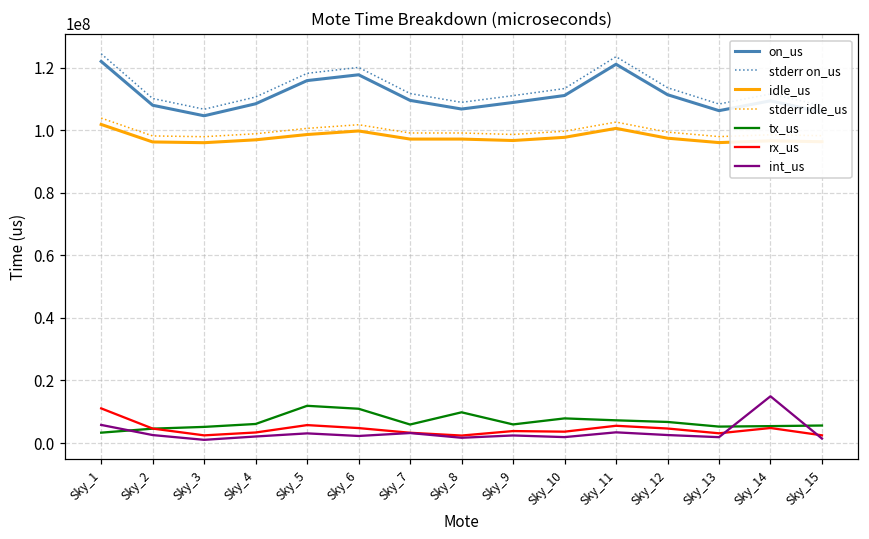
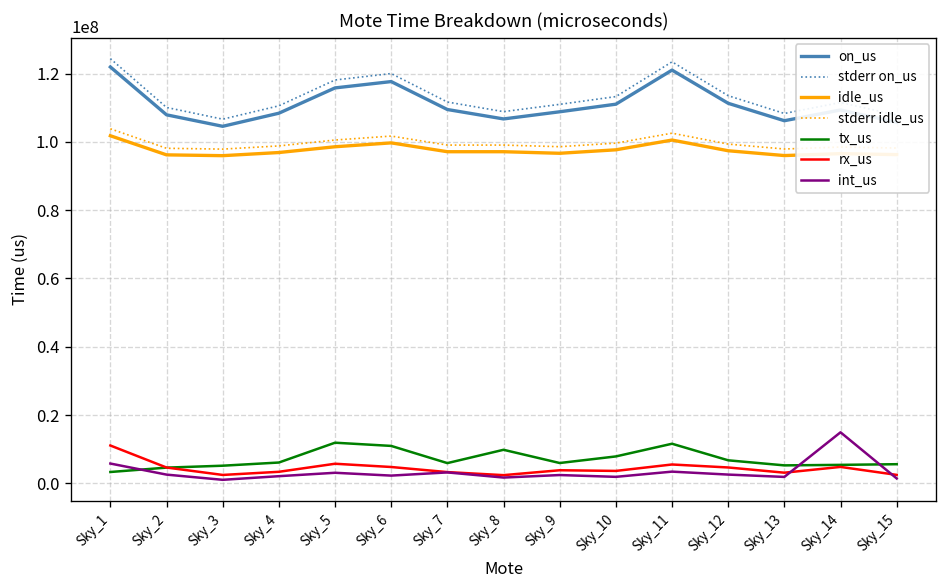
tx_us, Sky_11: 7000000 -> 12000000
